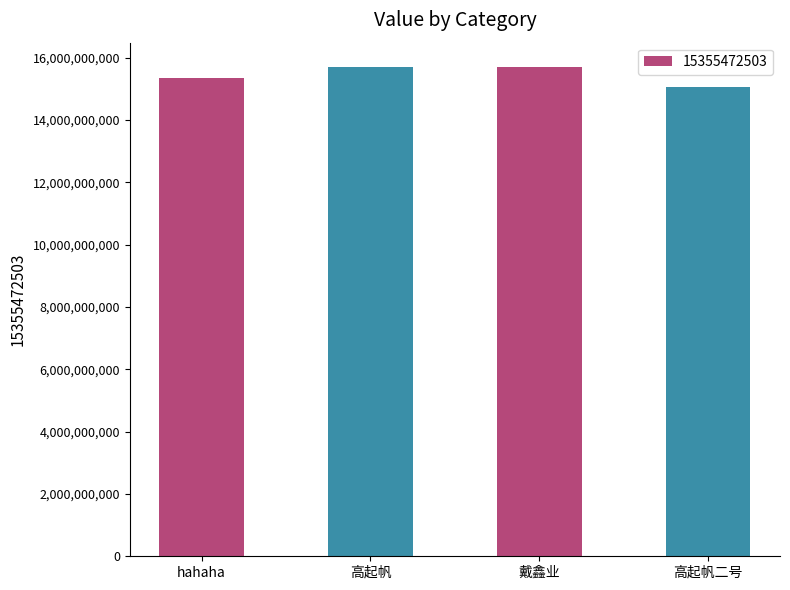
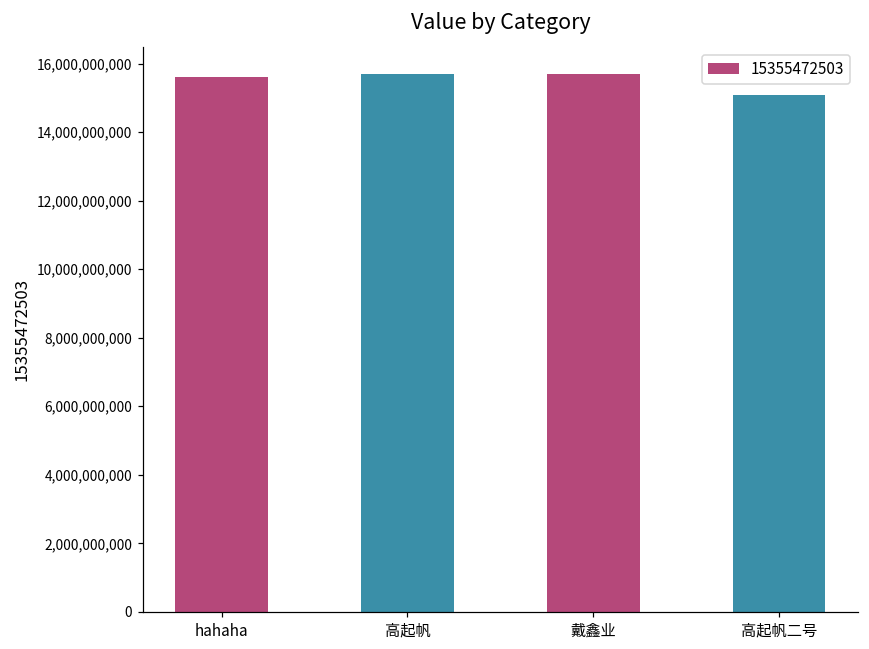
hahaha: 15,400,000,000 -> 15,600,000,000
